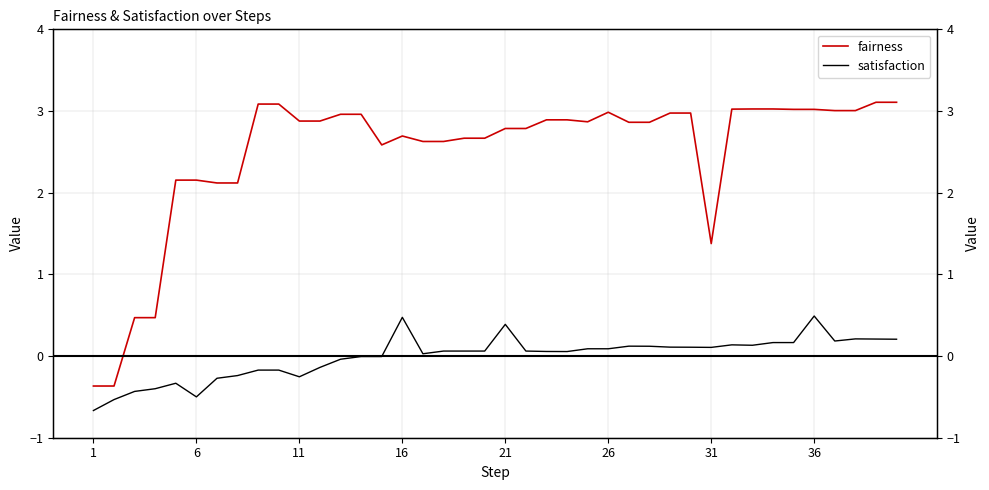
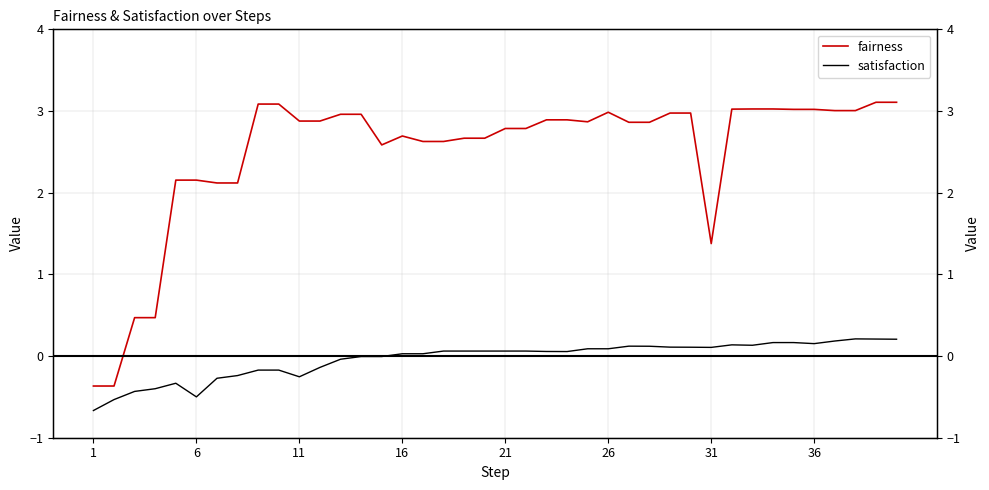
satisfaction, 16: 0.5 -> 0.0
satisfaction, 21: 0.4 -> 0.1
satisfaction, 36: 0.5 -> 0.2
